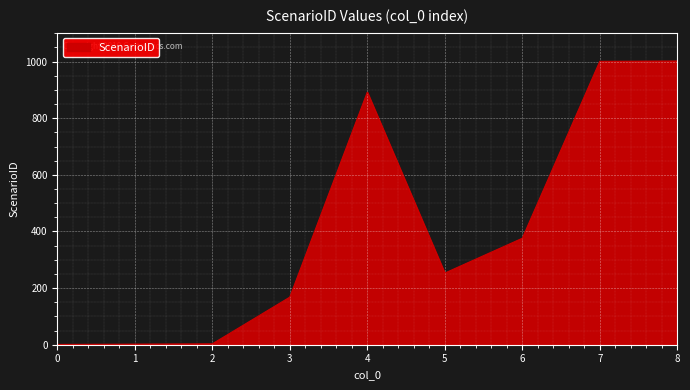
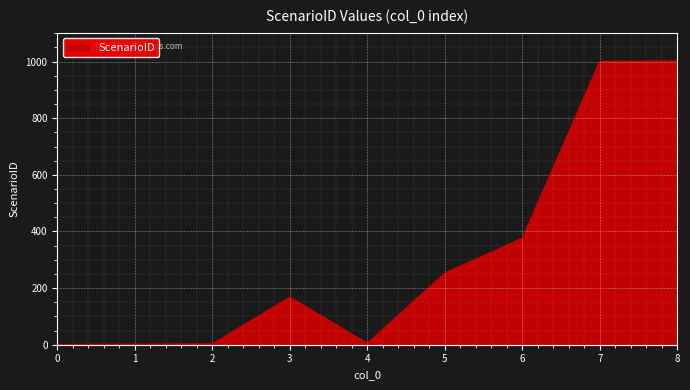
4: 890 -> 10
